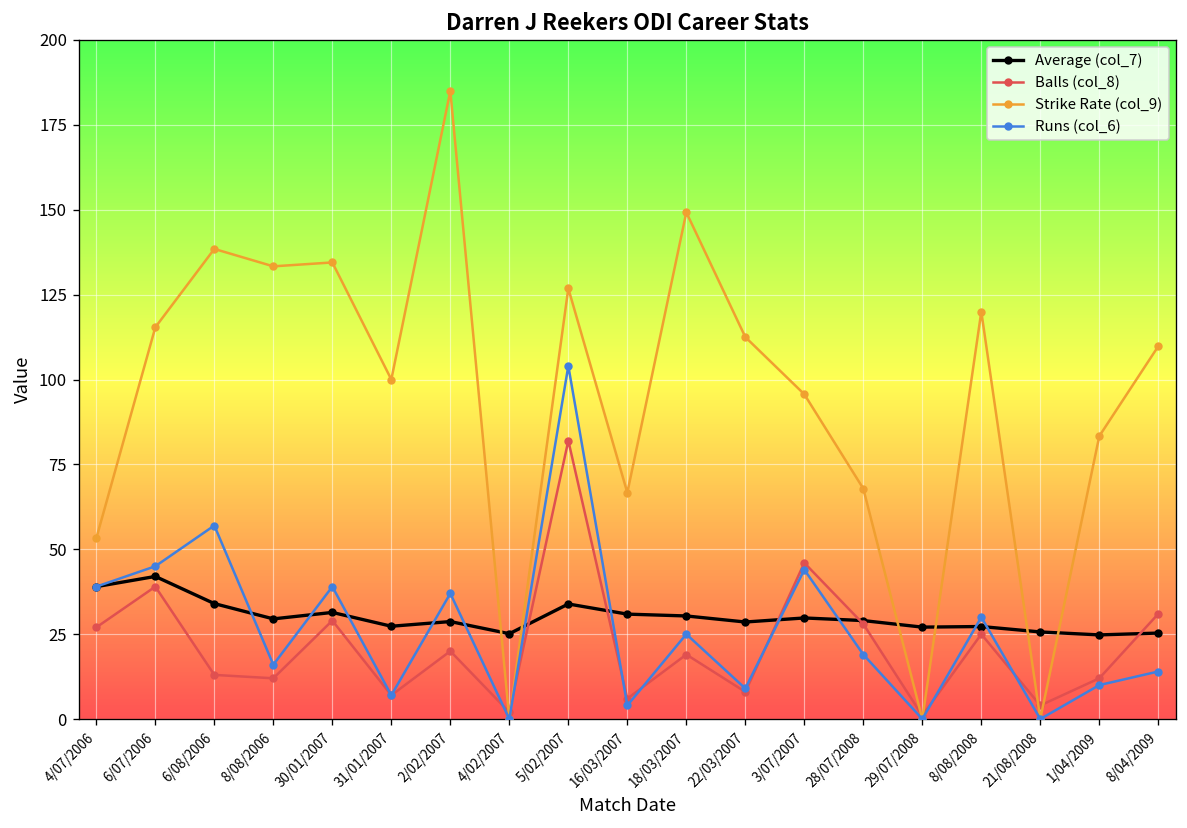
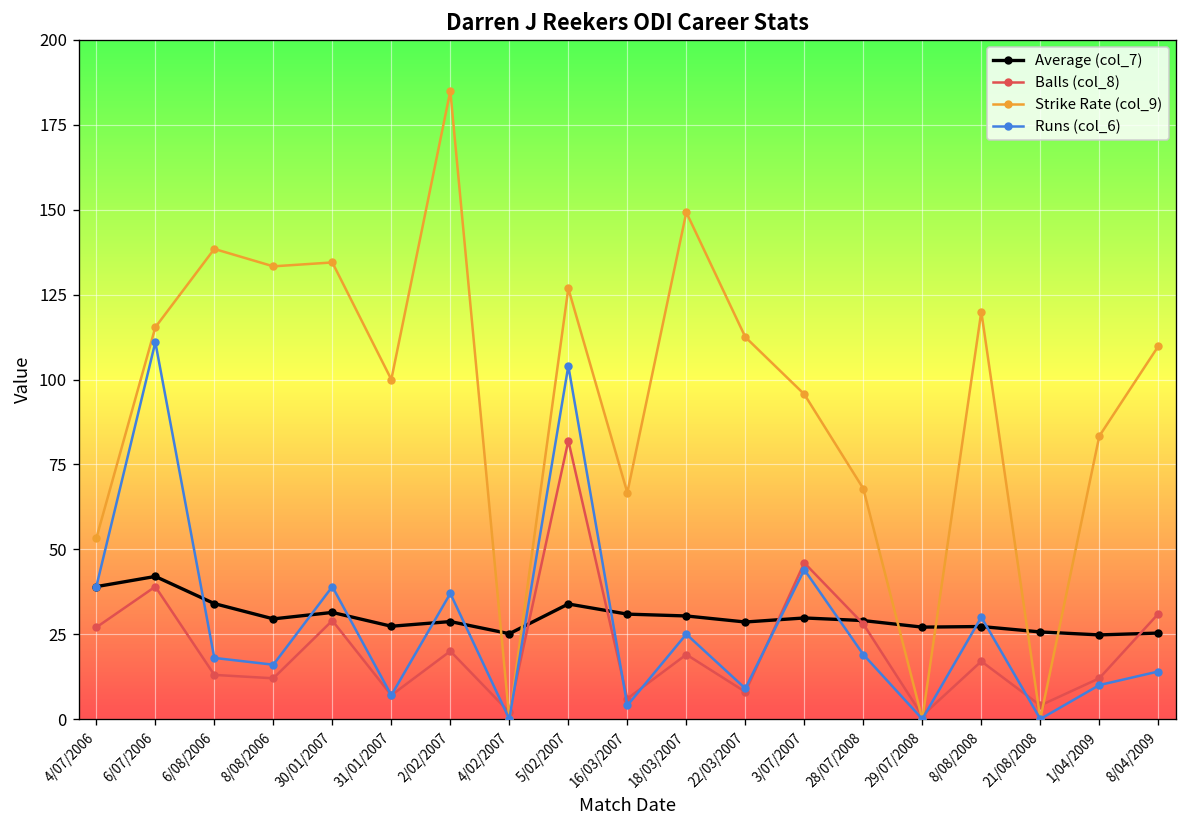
Runs (col_6), 6/07/2006: 45 -> 111
Runs (col_6), 6/08/2006: 57 -> 18
Balls (col_8), 8/08/2008: 25 -> 17
